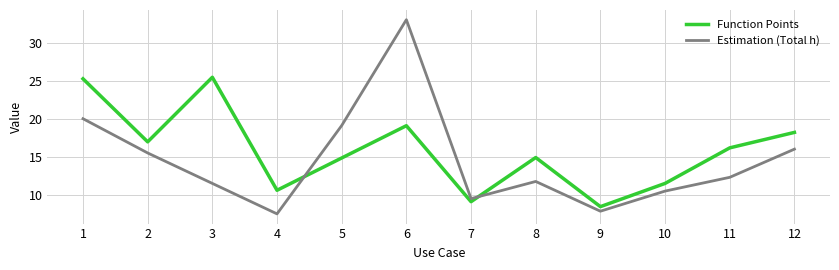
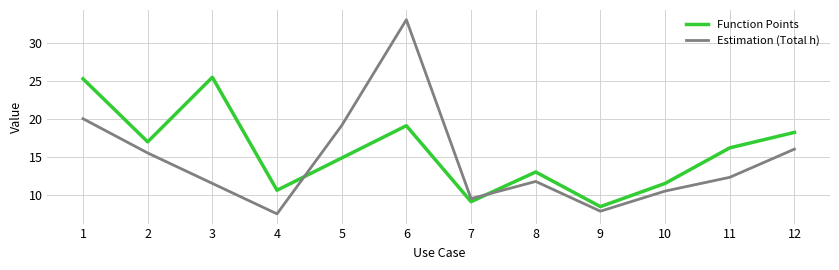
Function Points, 8: 15 -> 13
